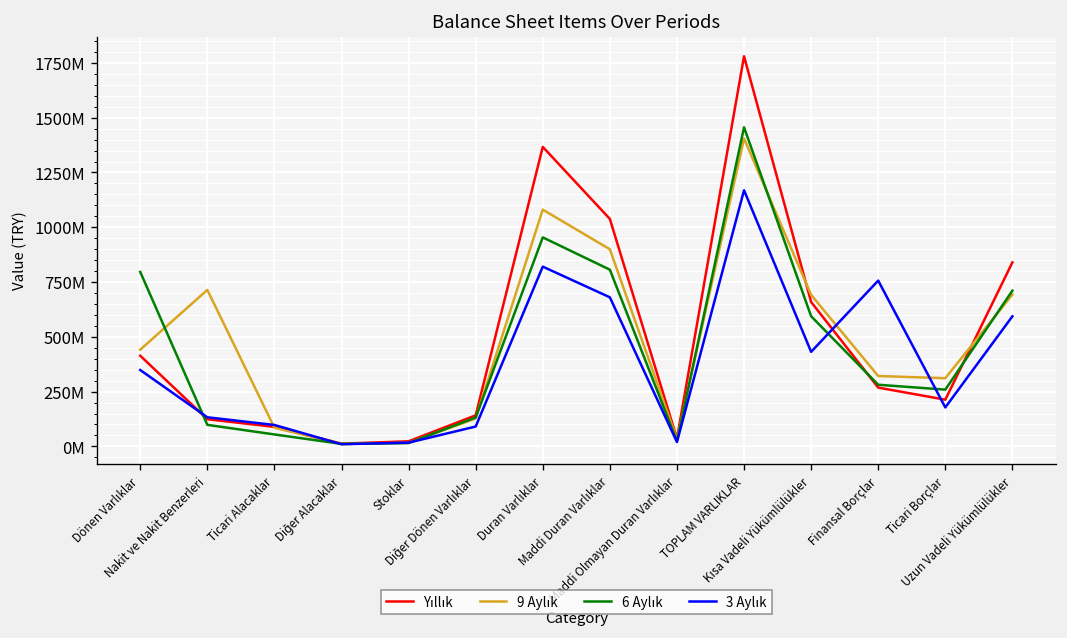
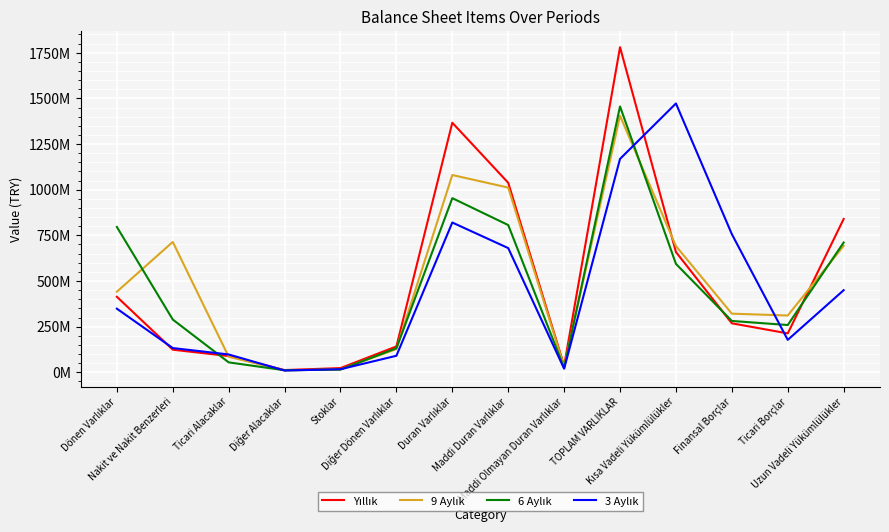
6 Aylık, Nakit ve Nakit Benzerleri: 100000000 -> 290000000
9 Aylık, Maddi Duran Varlıklar: 900000000 -> 1010000000
3 Aylık, Kısa Vadeli Yükümlülükler: 430000000 -> 1470000000
3 Aylık, Uzun Vadeli Yükümlülükler: 590000000 -> 450000000
